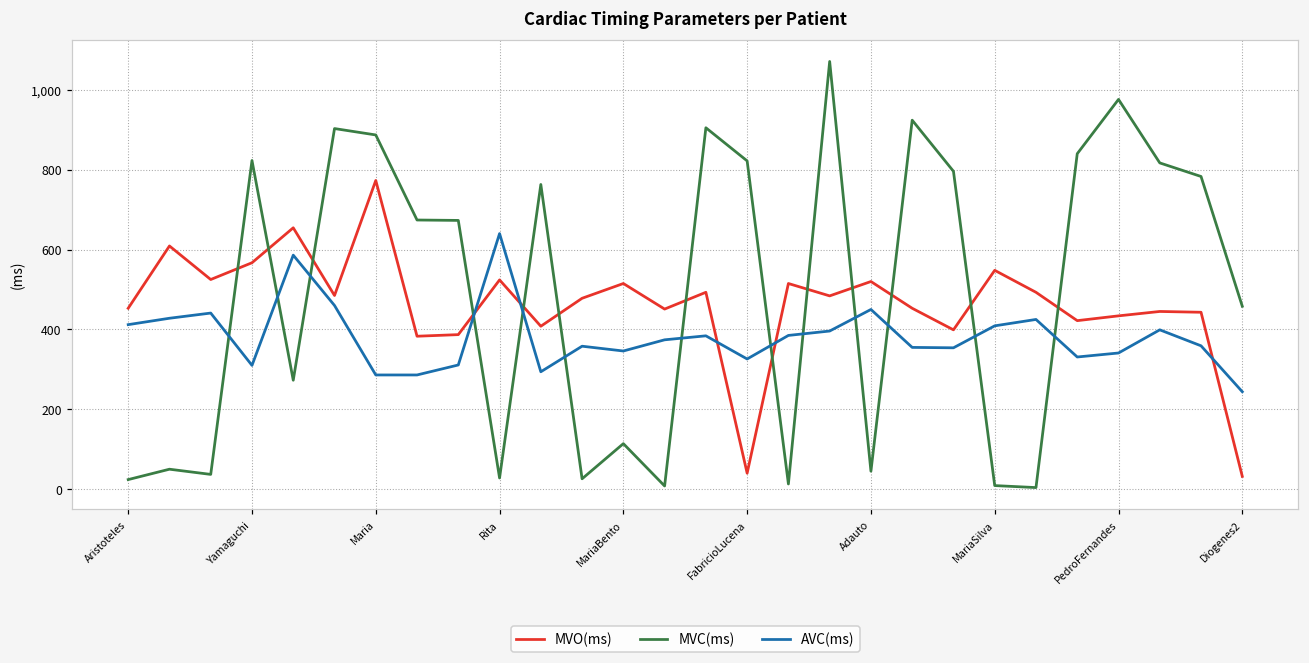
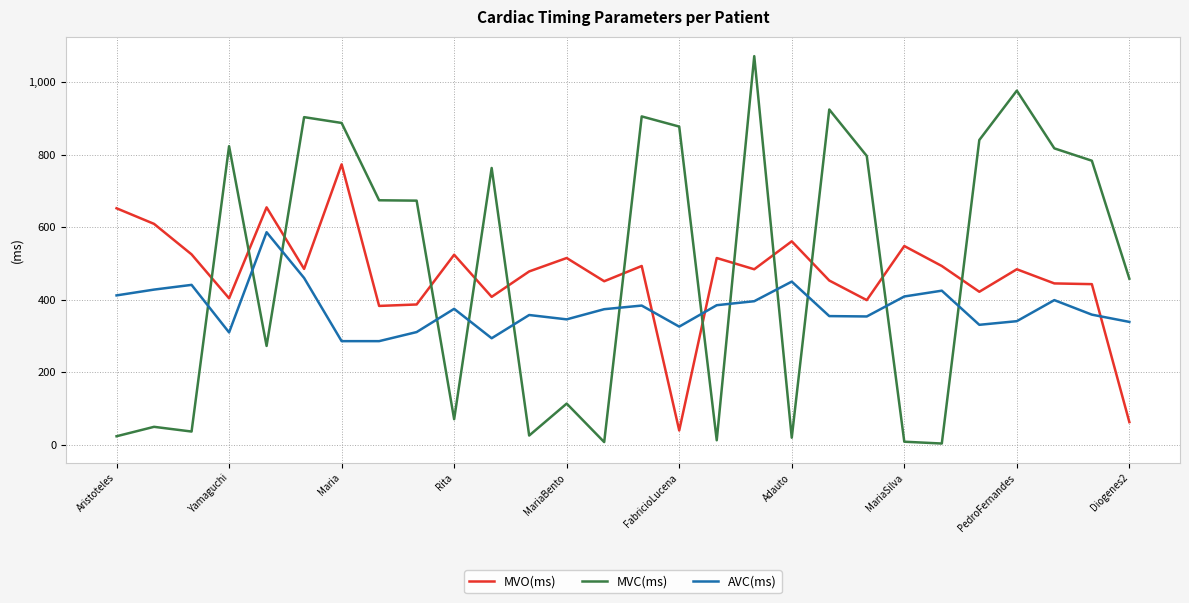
MVO(ms), Aristoteles: 450 -> 650
MVO(ms), Yamaguchi: 570 -> 400
MVC(ms), Rita: 30 -> 70
AVC(ms), Rita: 640 -> 380
MVC(ms), FabricioLucena: 820 -> 880
MVO(ms), Adauto: 520 -> 560
MVC(ms), Adauto: 50 -> 20
MVO(ms), PedroFernandes: 430 -> 480
MVO(ms), Diogenes2: 30 -> 60
AVC(ms), Diogenes2: 240 -> 340
